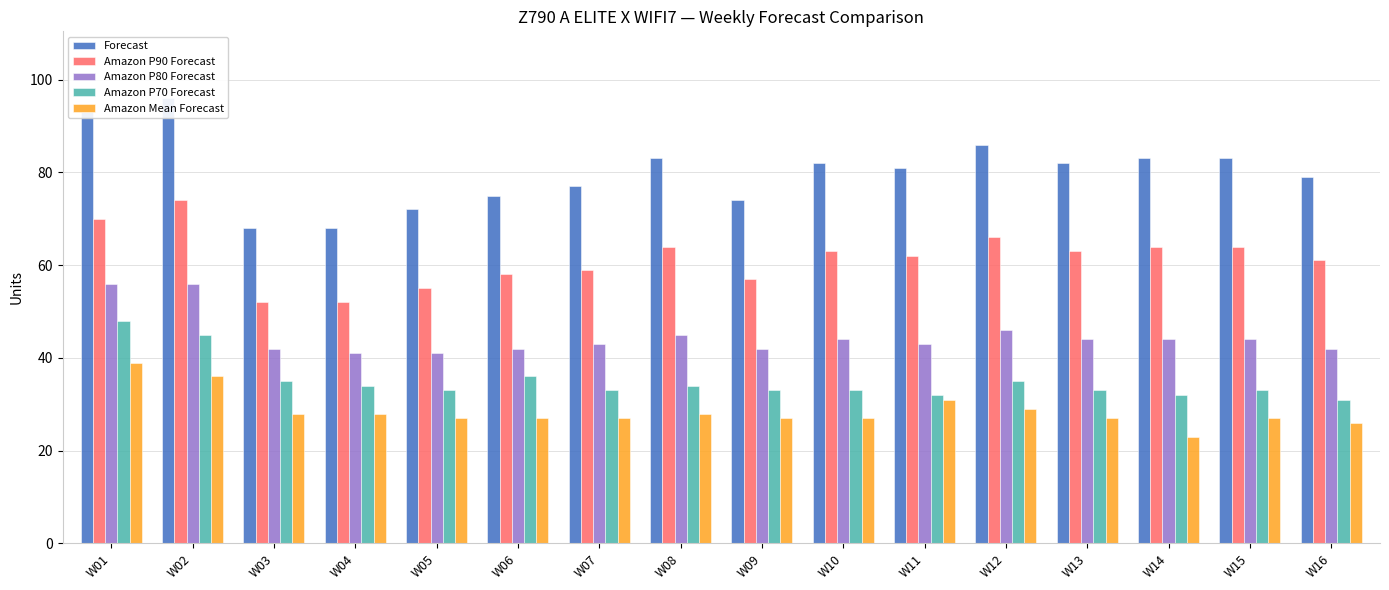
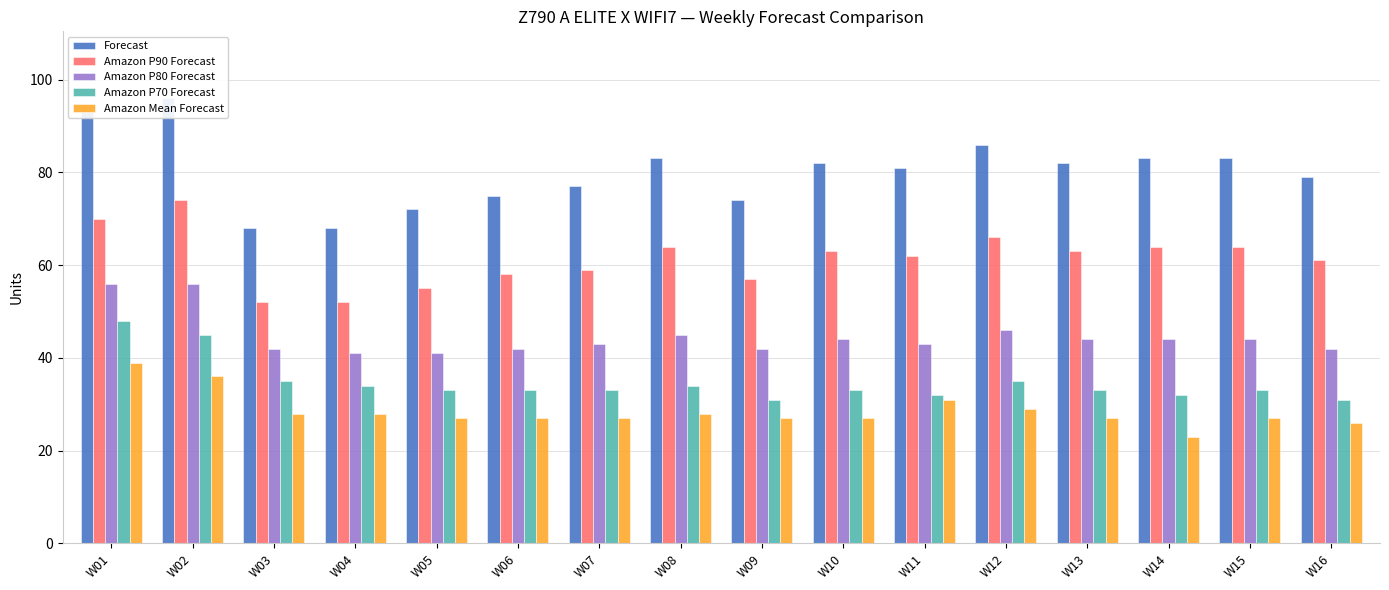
Amazon P70 Forecast, W06: 36 -> 33
Amazon P70 Forecast, W09: 33 -> 31
